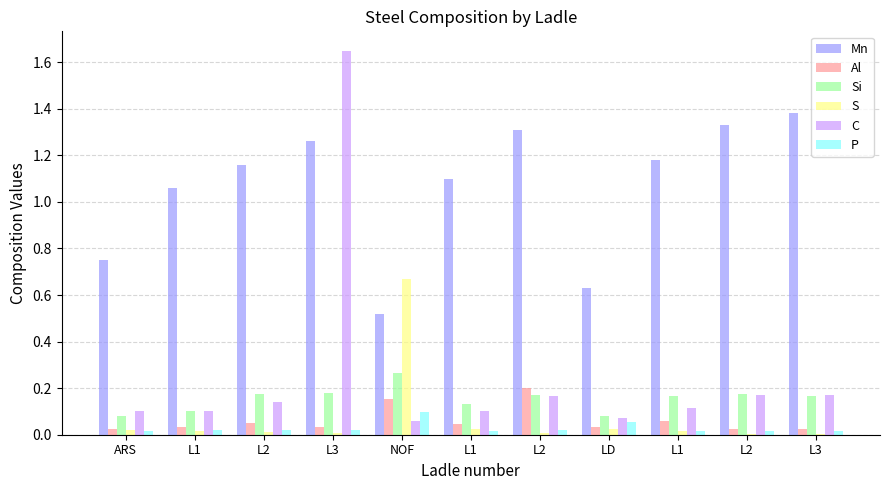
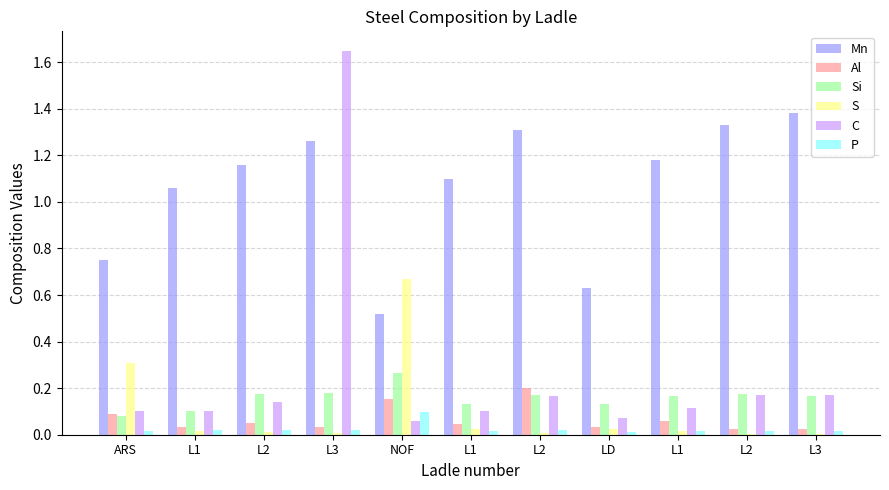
Al, ARS: 0.03 -> 0.09
S, ARS: 0.02 -> 0.31
Si, LD: 0.08 -> 0.13
P, LD: 0.06 -> 0.01
